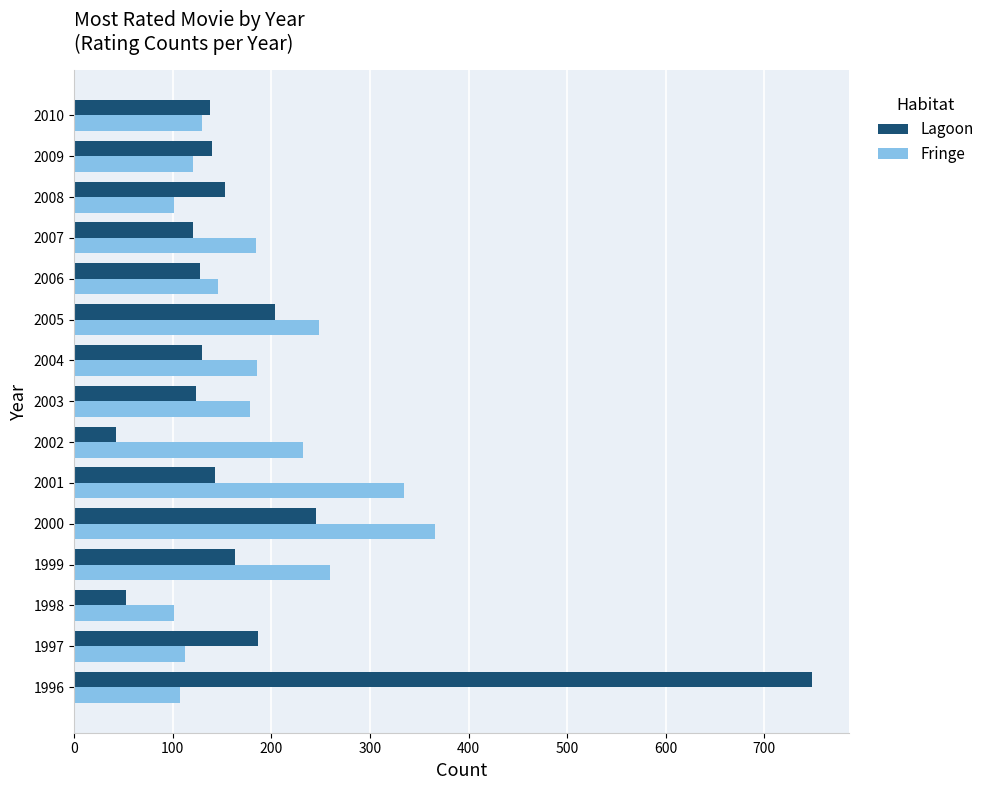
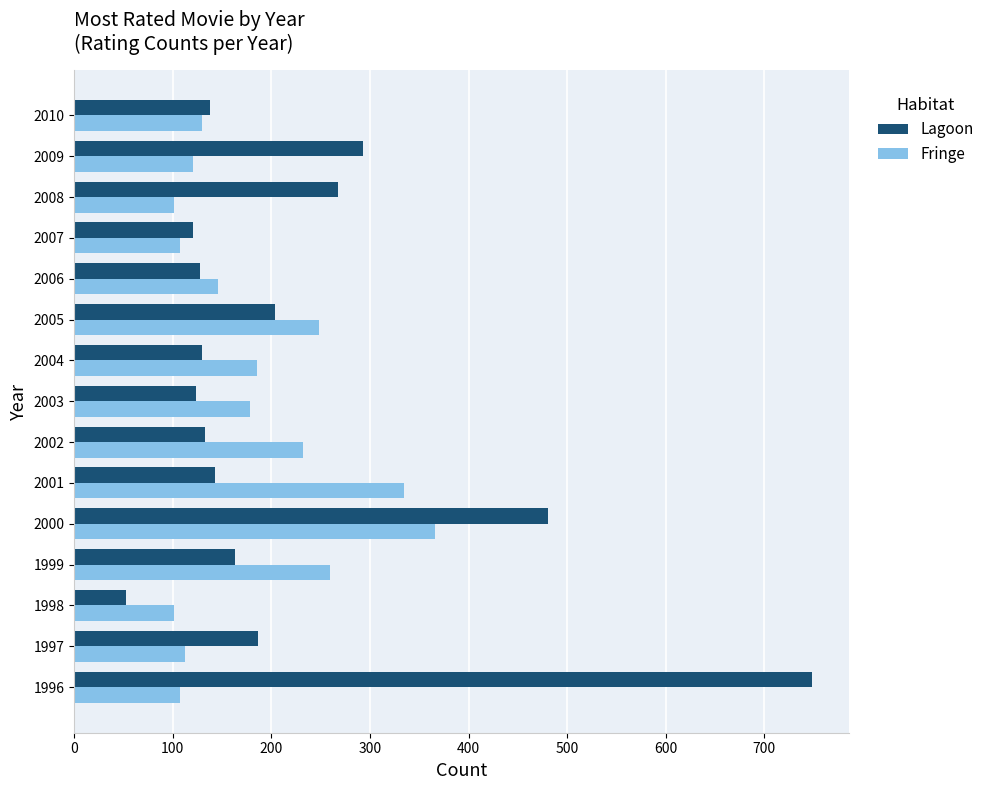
Lagoon, 2009: 140 -> 290
Lagoon, 2008: 150 -> 270
Fringe, 2007: 180 -> 110
Lagoon, 2002: 40 -> 130
Lagoon, 2000: 250 -> 480
